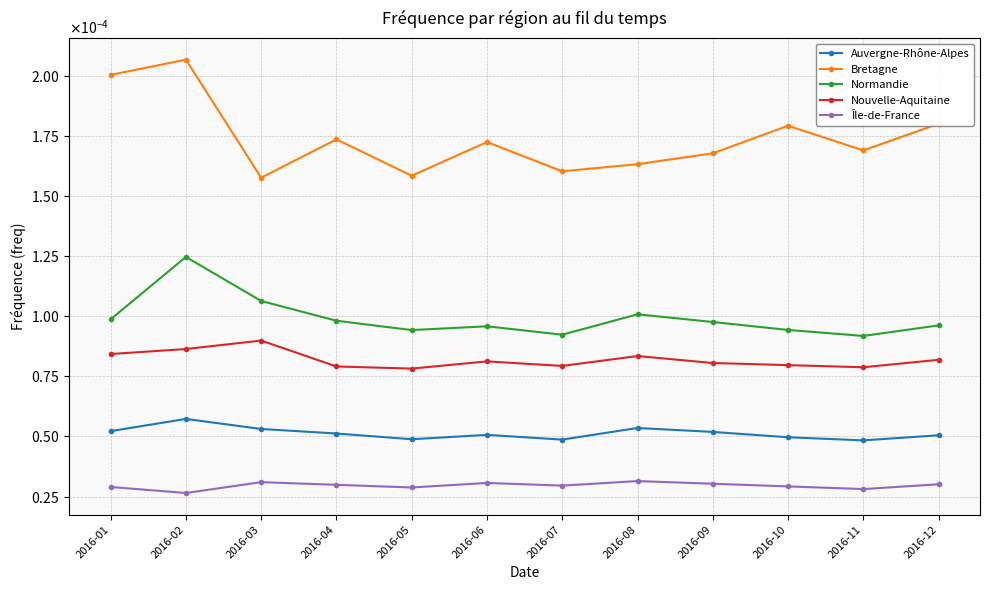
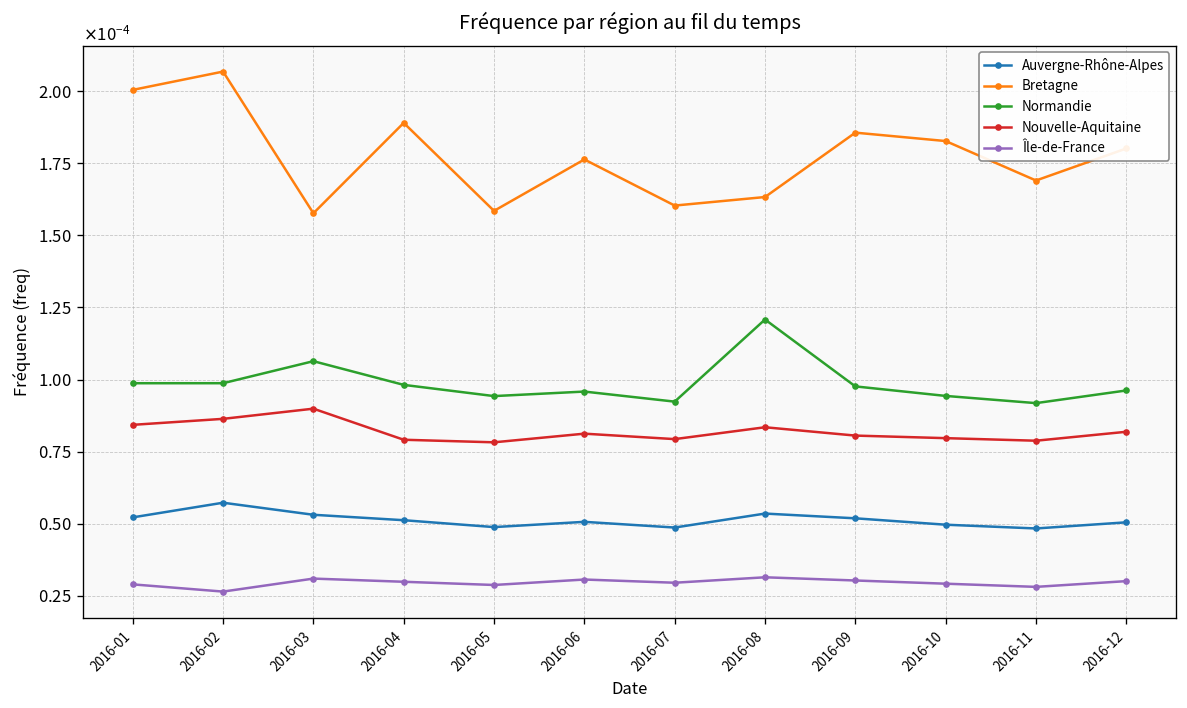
Normandie, 2016-02: 0.000125 -> 0.000099
Bretagne, 2016-04: 0.000174 -> 0.000189
Bretagne, 2016-06: 0.000173 -> 0.000176
Normandie, 2016-08: 0.000101 -> 0.000121
Bretagne, 2016-09: 0.000168 -> 0.000186
Bretagne, 2016-10: 0.000179 -> 0.000183
